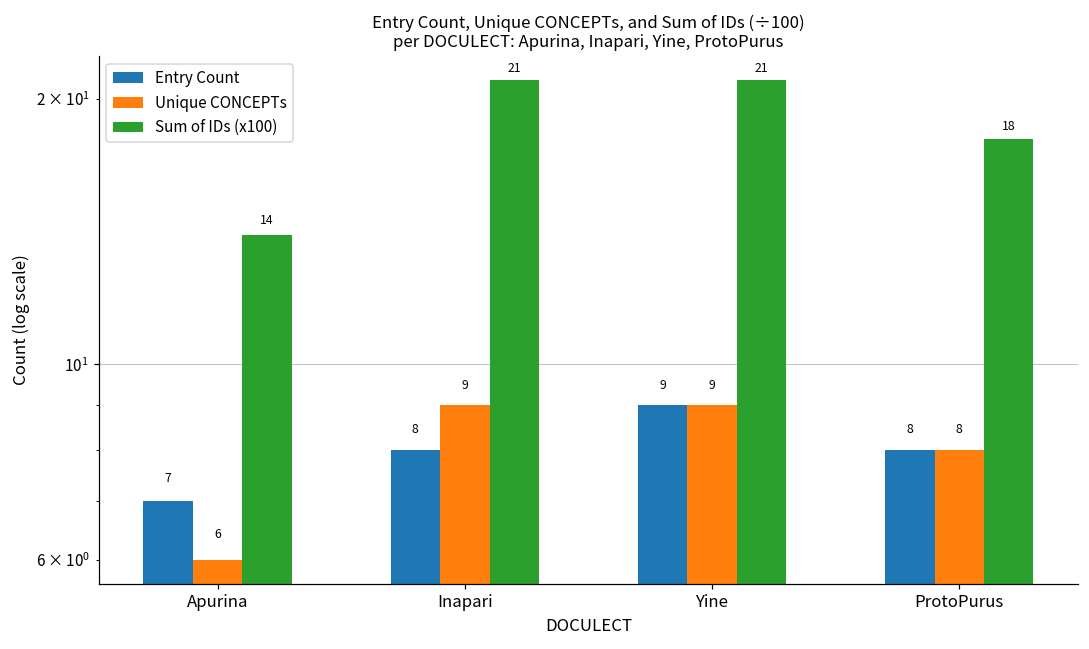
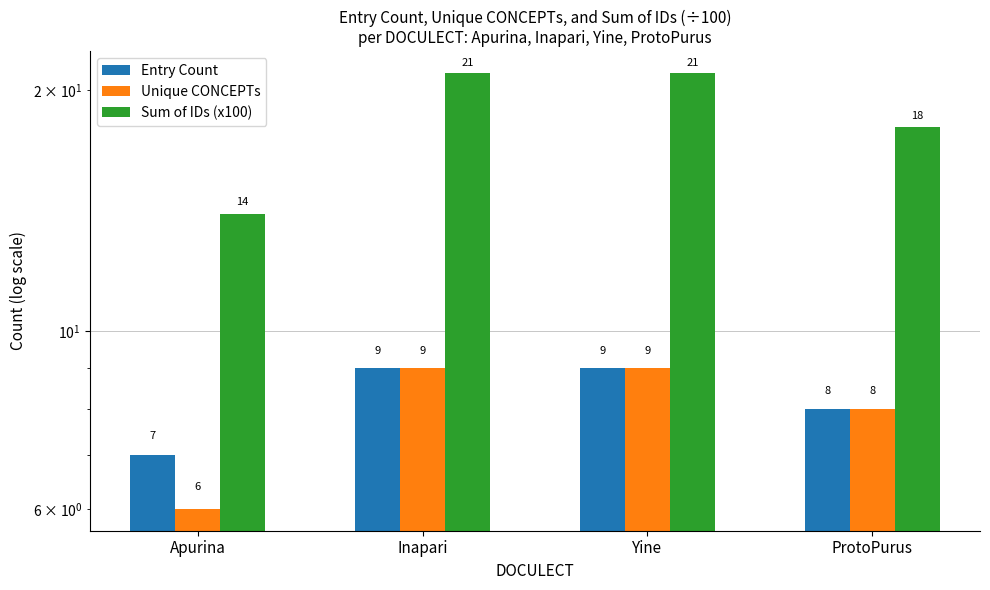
Entry Count, Inapari: 8 -> 9
